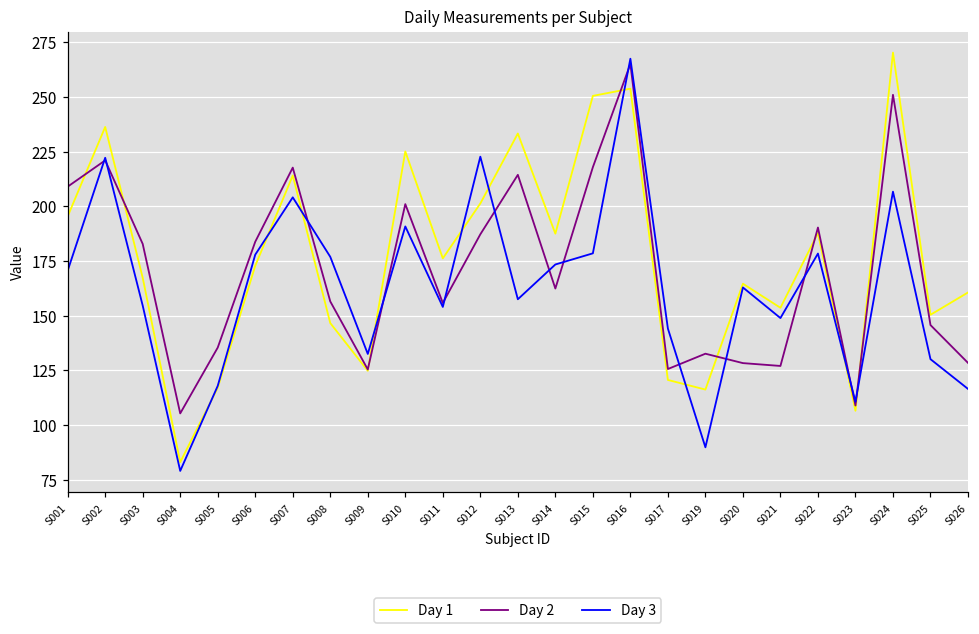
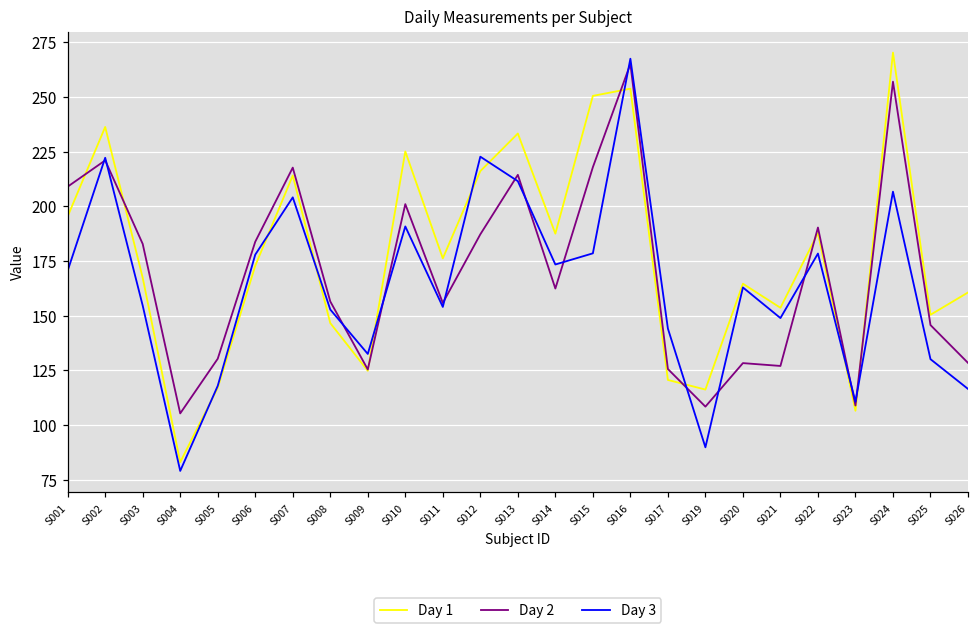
Day 2, S005: 135 -> 130
Day 3, S008: 177 -> 153
Day 1, S012: 201 -> 216
Day 3, S013: 158 -> 212
Day 2, S019: 133 -> 108
Day 2, S024: 251 -> 257
